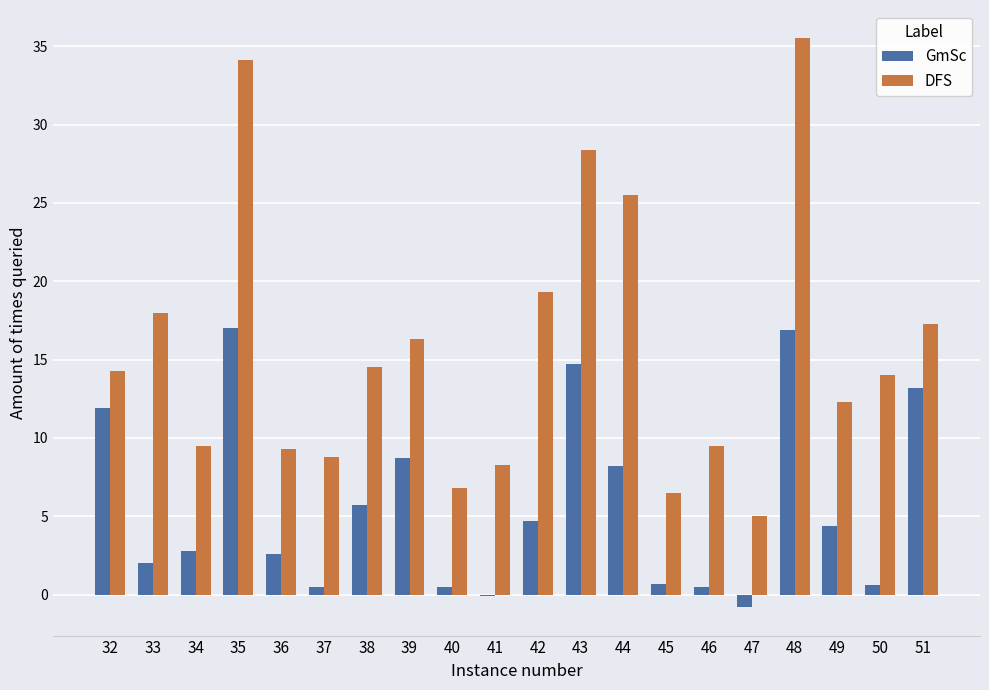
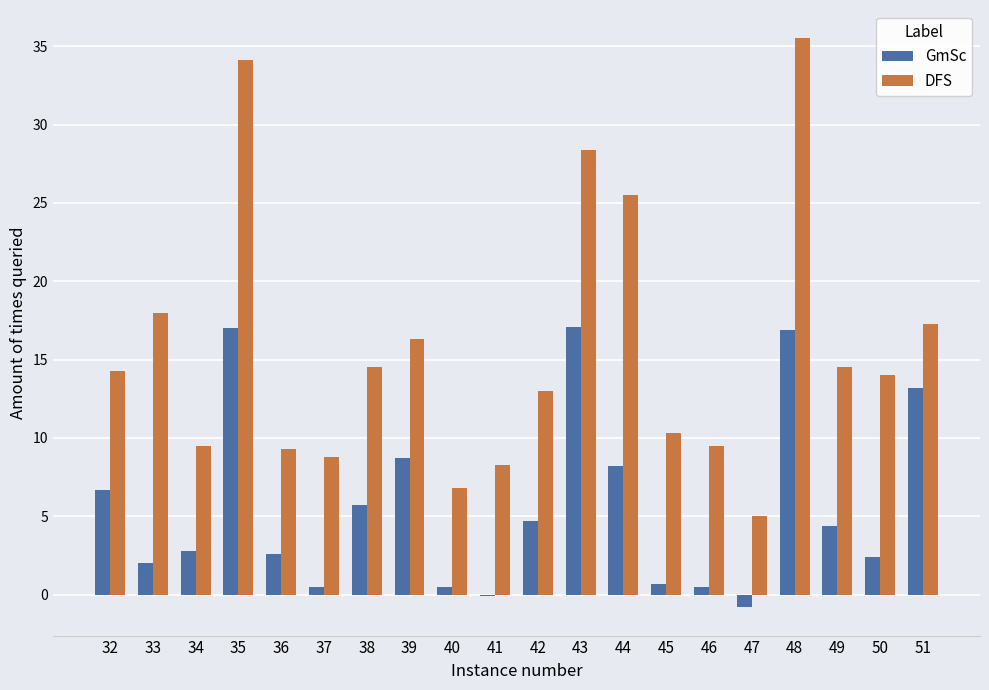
GmSc, 32: 11.9 -> 6.7
DFS, 42: 19.3 -> 13.0
GmSc, 43: 14.7 -> 17.1
DFS, 45: 6.5 -> 10.3
DFS, 49: 12.3 -> 14.5
GmSc, 50: 0.6 -> 2.4
